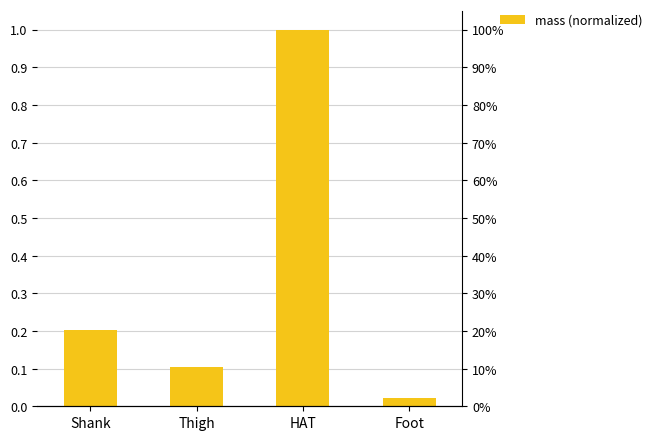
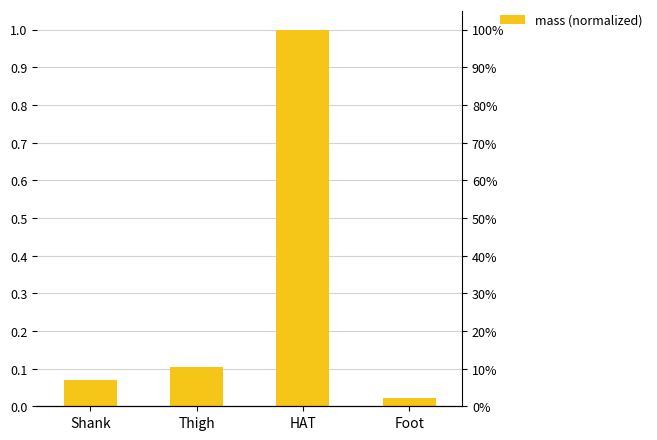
Shank: 0.20 -> 0.07
